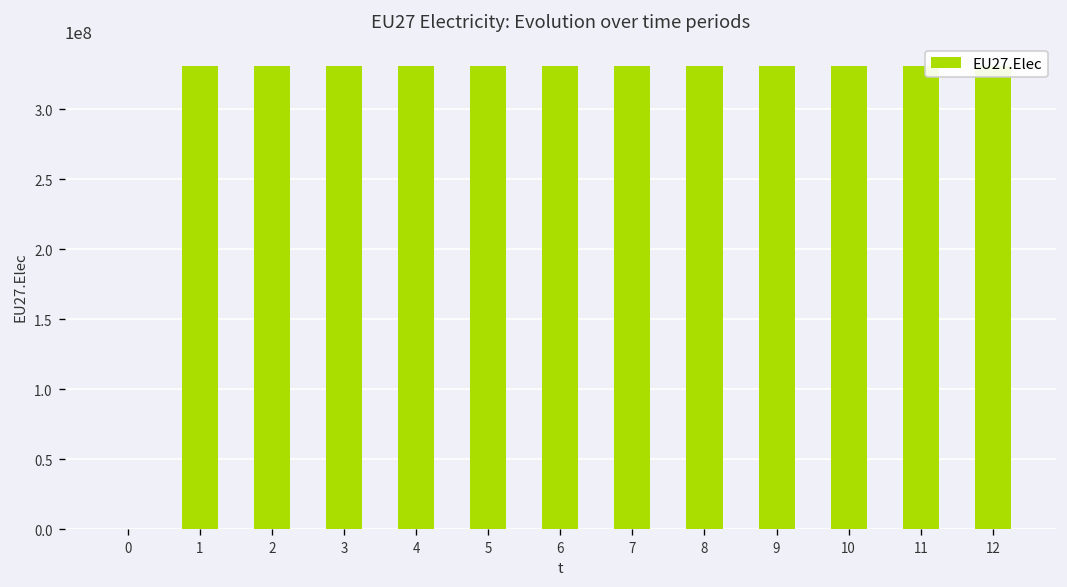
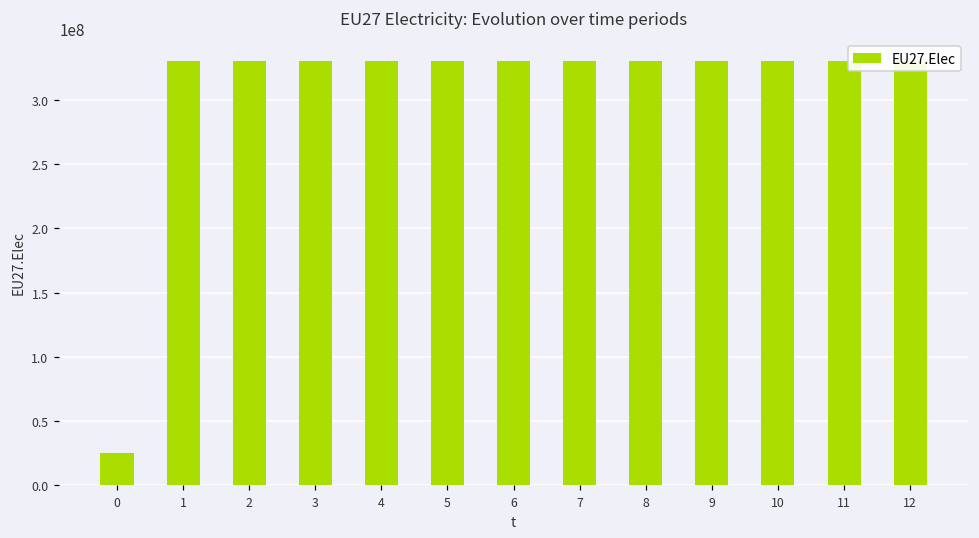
0: 0 -> 25000000
